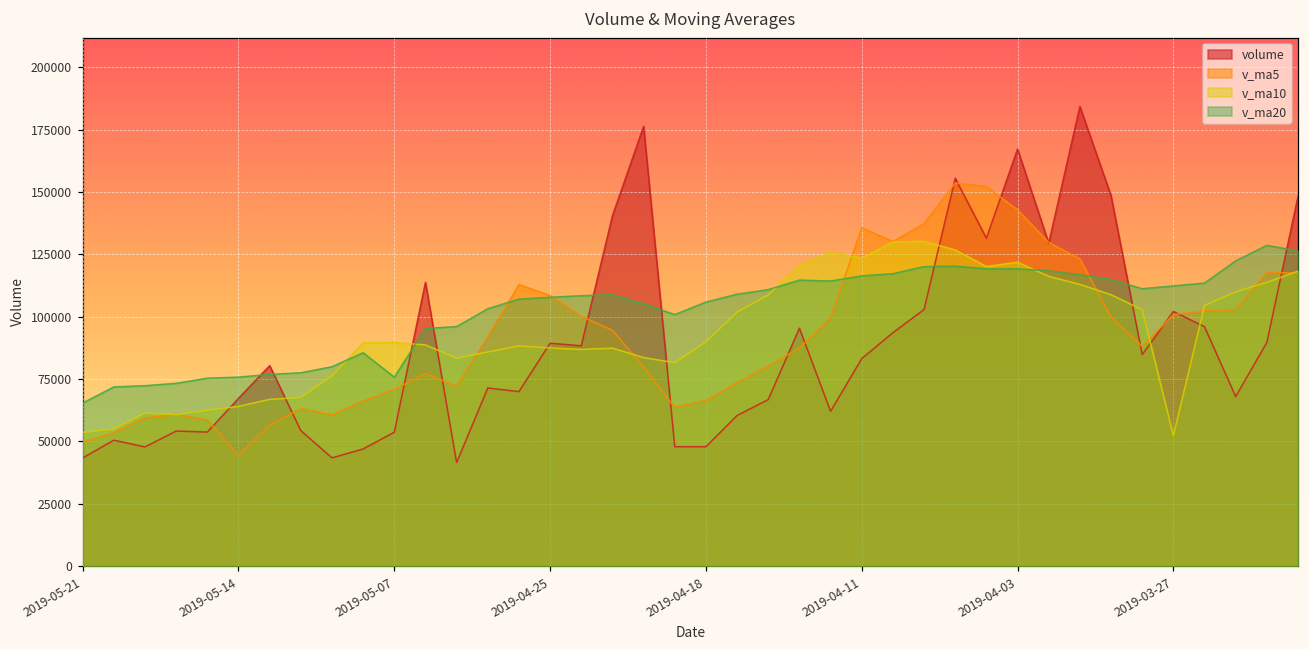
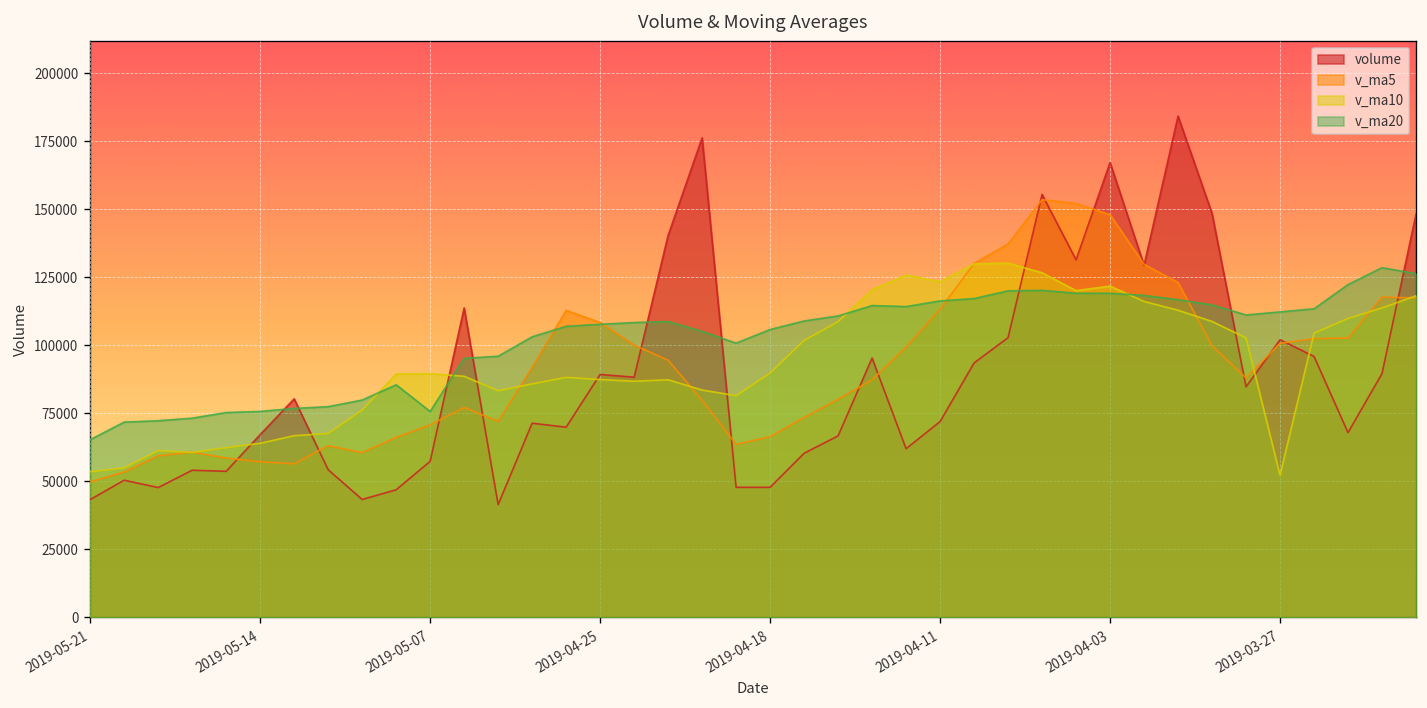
v_ma5, 2019-05-14: 44000 -> 57000
volume, 2019-05-07: 54000 -> 57000
volume, 2019-04-11: 83000 -> 72000
v_ma5, 2019-04-11: 136000 -> 113000
v_ma5, 2019-04-03: 143000 -> 148000
